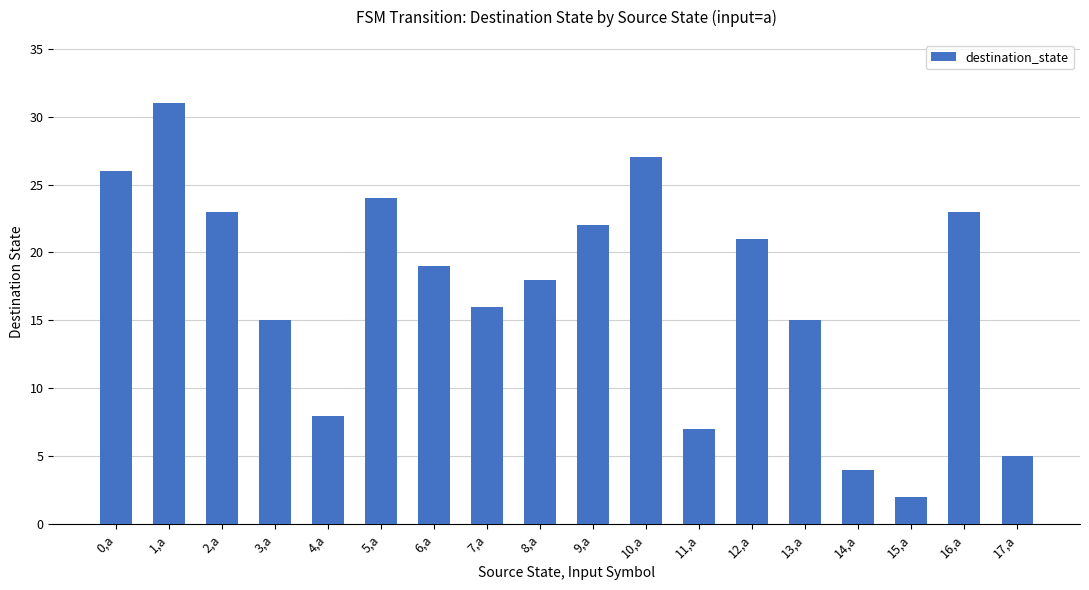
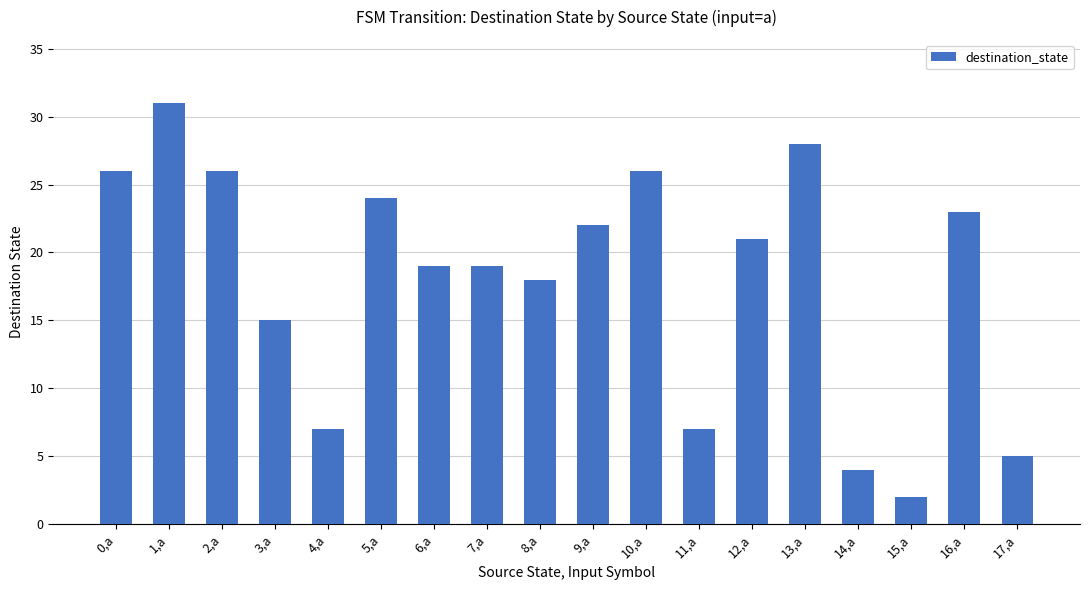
2,a: 23 -> 26
4,a: 8 -> 7
7,a: 16 -> 19
10,a: 27 -> 26
13,a: 15 -> 28
